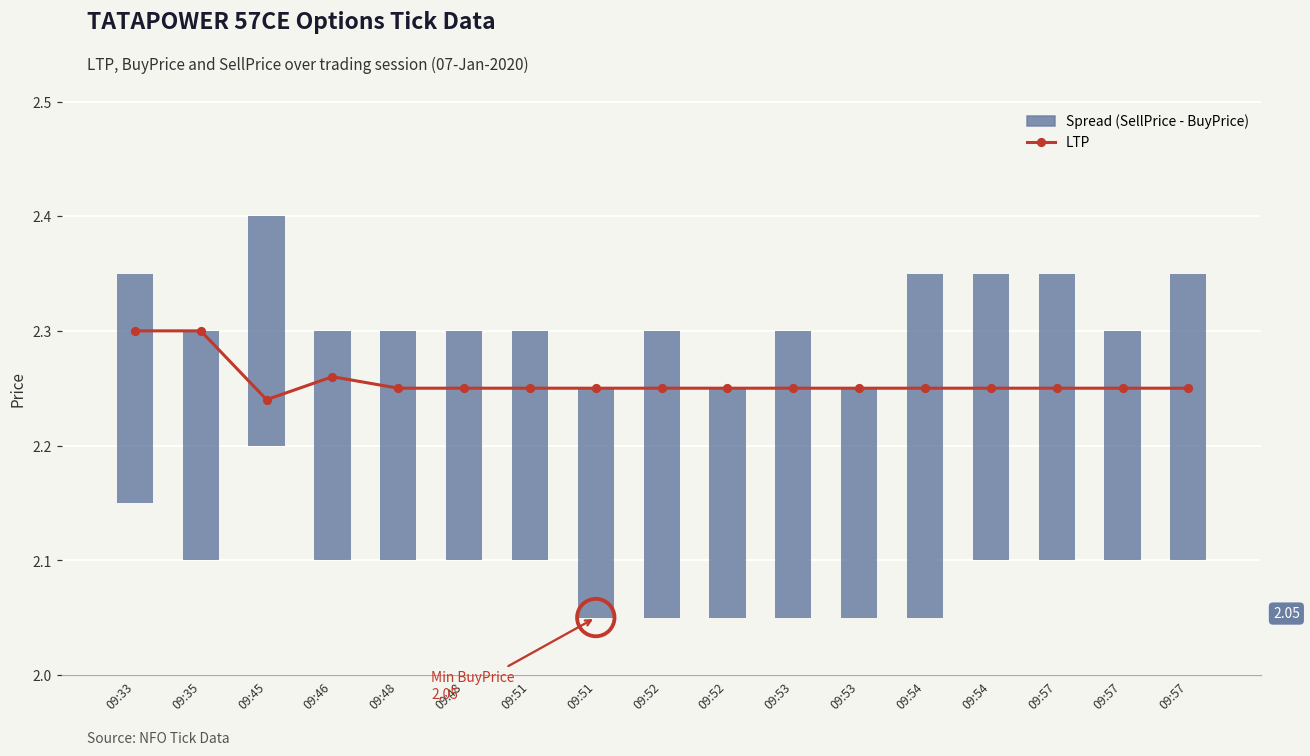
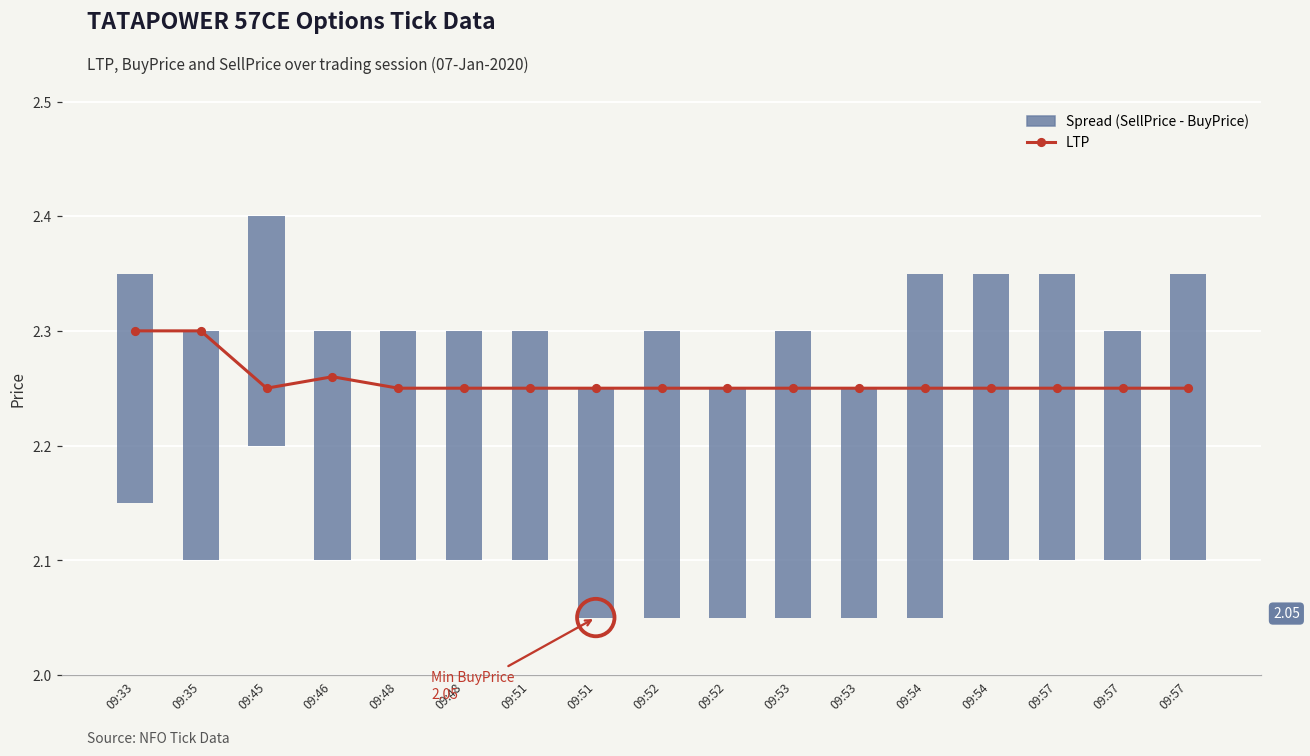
LTP, 09:45: 2.24 -> 2.25
